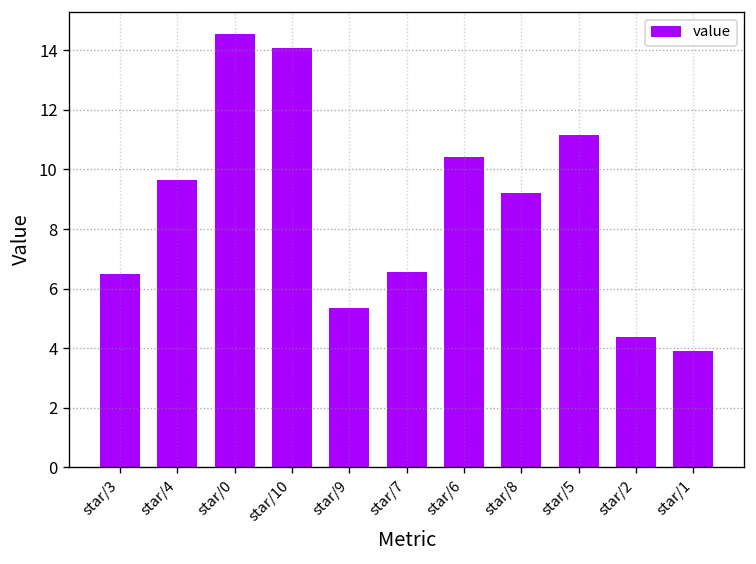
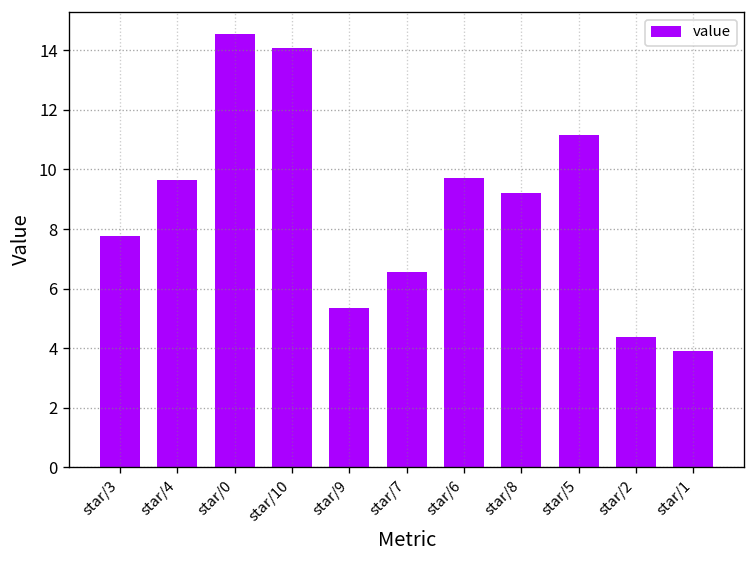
star/3: 6.5 -> 7.8
star/6: 10.4 -> 9.7
